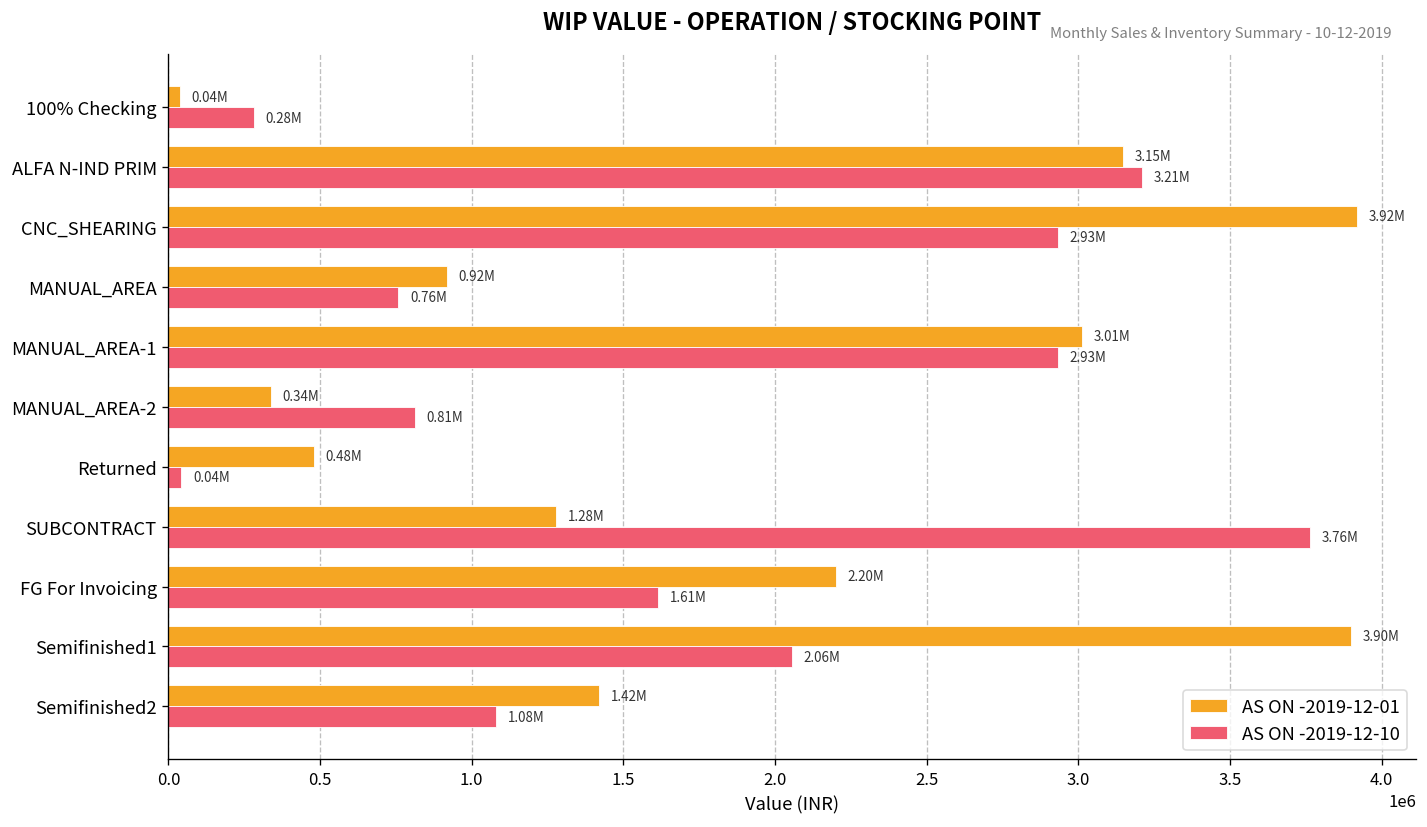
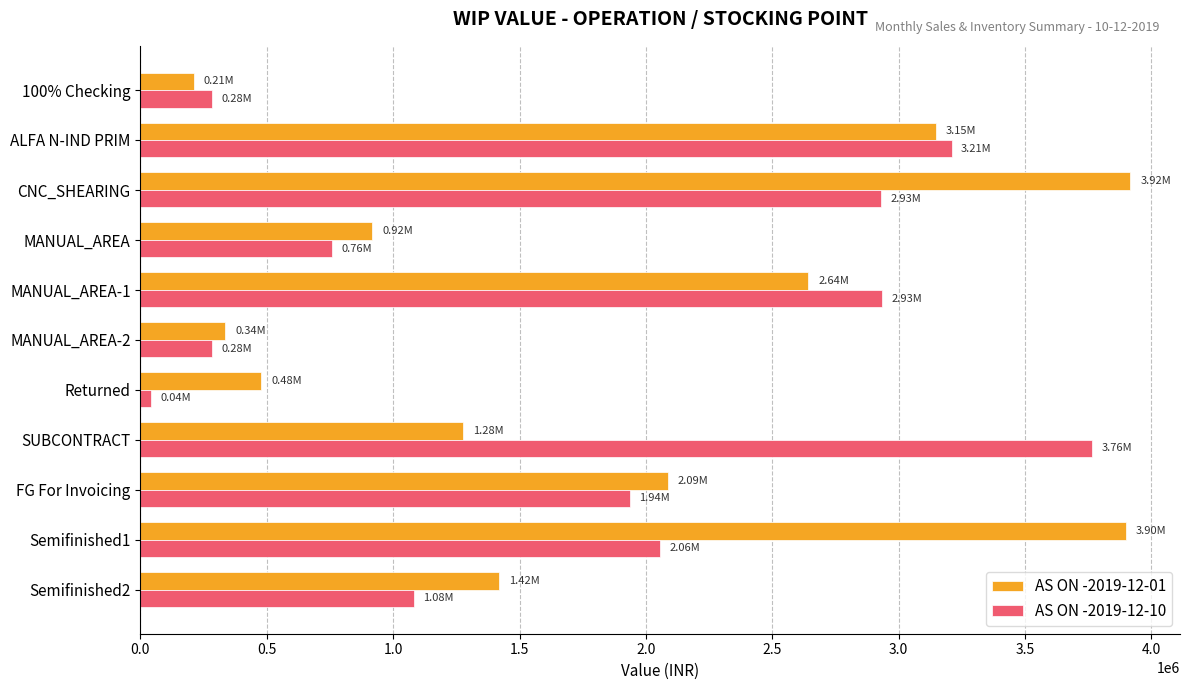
AS ON -2019-12-01, 100% Checking: 0.04M -> 0.21M
AS ON -2019-12-01, MANUAL_AREA-1: 3.01M -> 2.64M
AS ON -2019-12-10, MANUAL_AREA-2: 0.81M -> 0.28M
AS ON -2019-12-01, FG For Invoicing: 2.20M -> 2.09M
AS ON -2019-12-10, FG For Invoicing: 1.61M -> 1.94M
